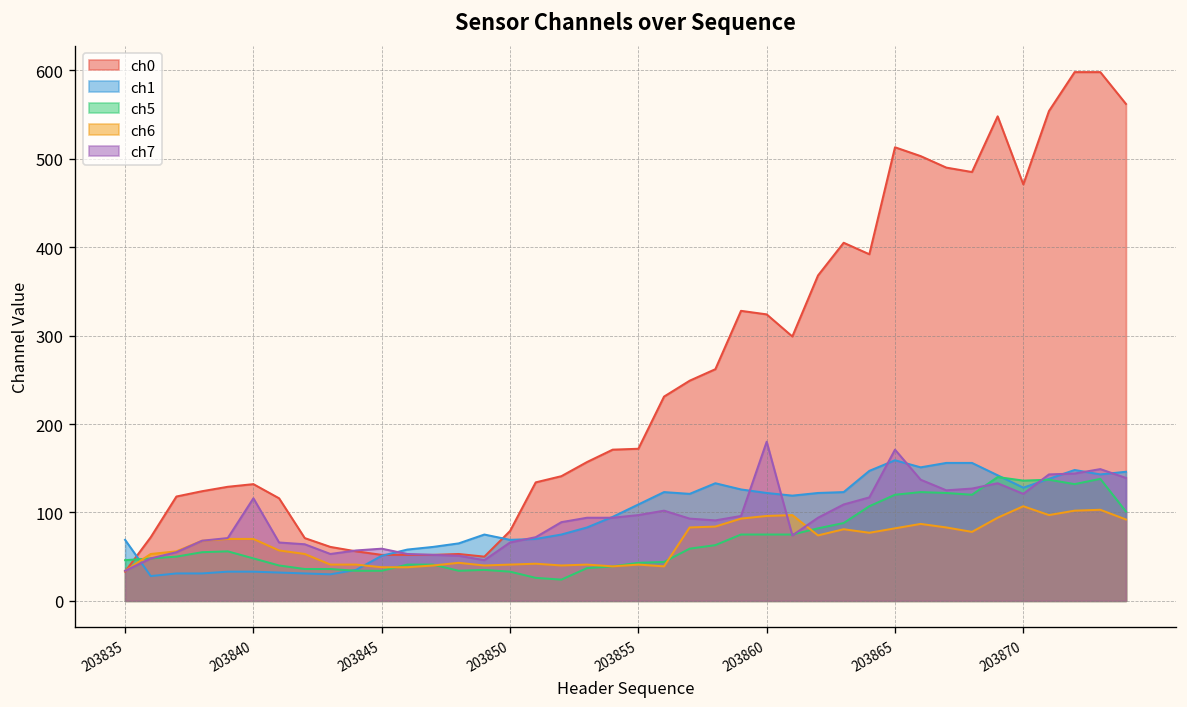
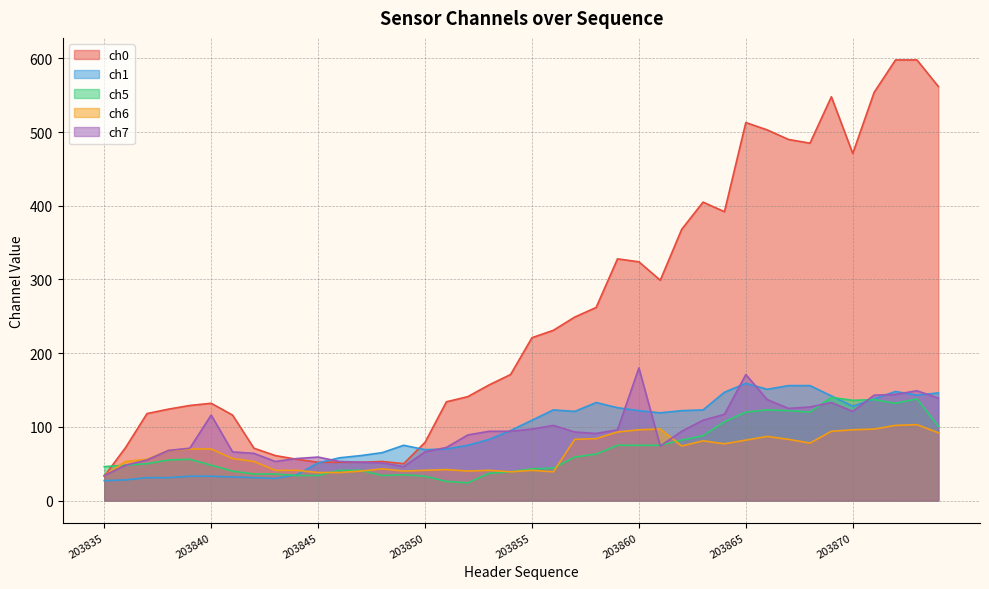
ch1, 203835: 70 -> 30
ch0, 203855: 170 -> 220
ch6, 203870: 110 -> 100
